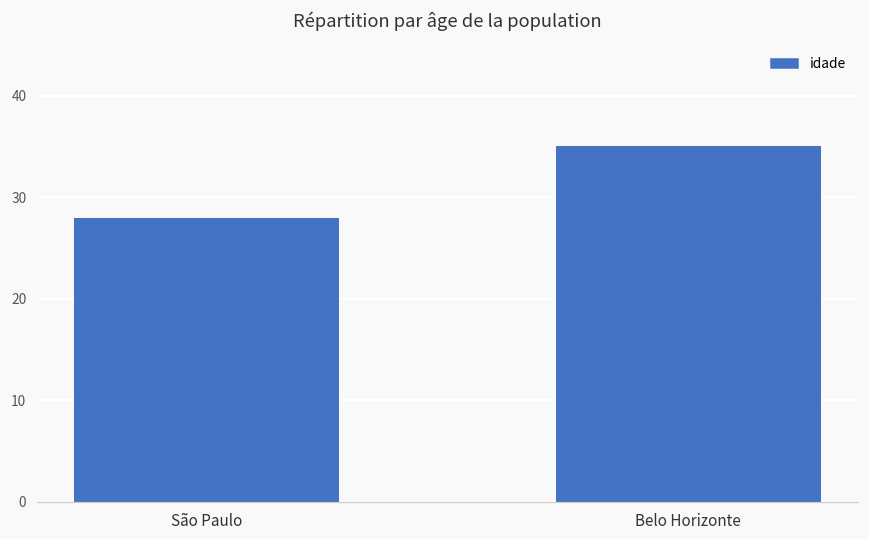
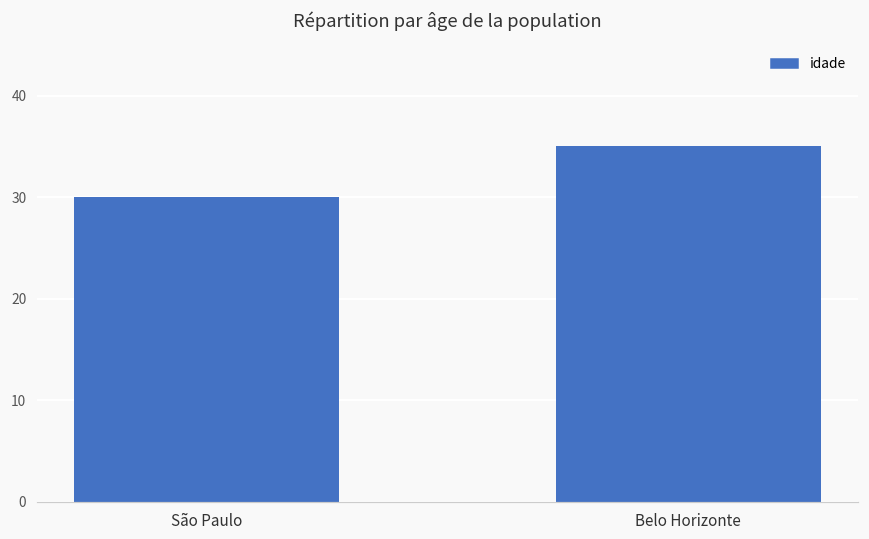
São Paulo: 28 -> 30
